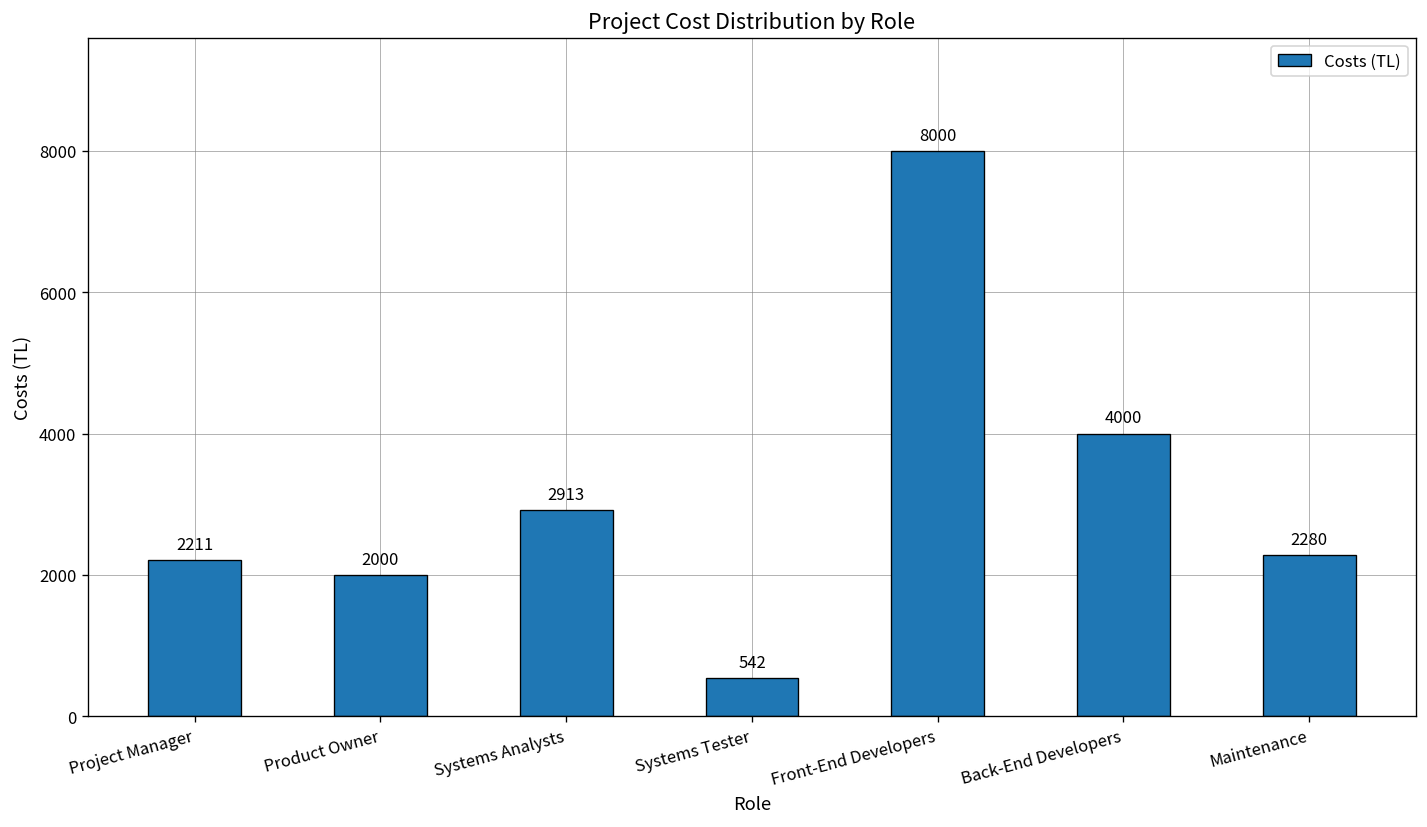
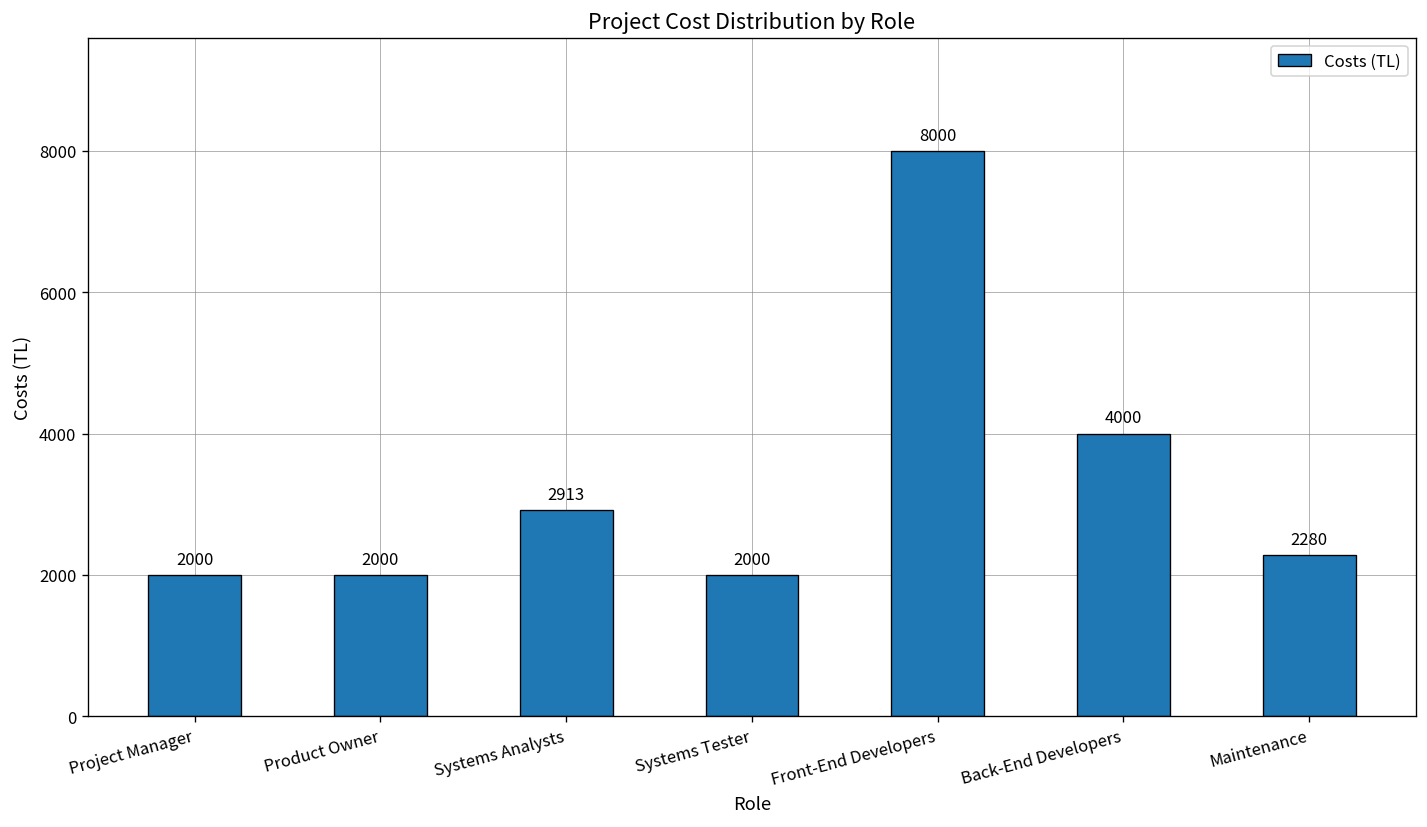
Project Manager: 2211 -> 2000
Systems Tester: 542 -> 2000
